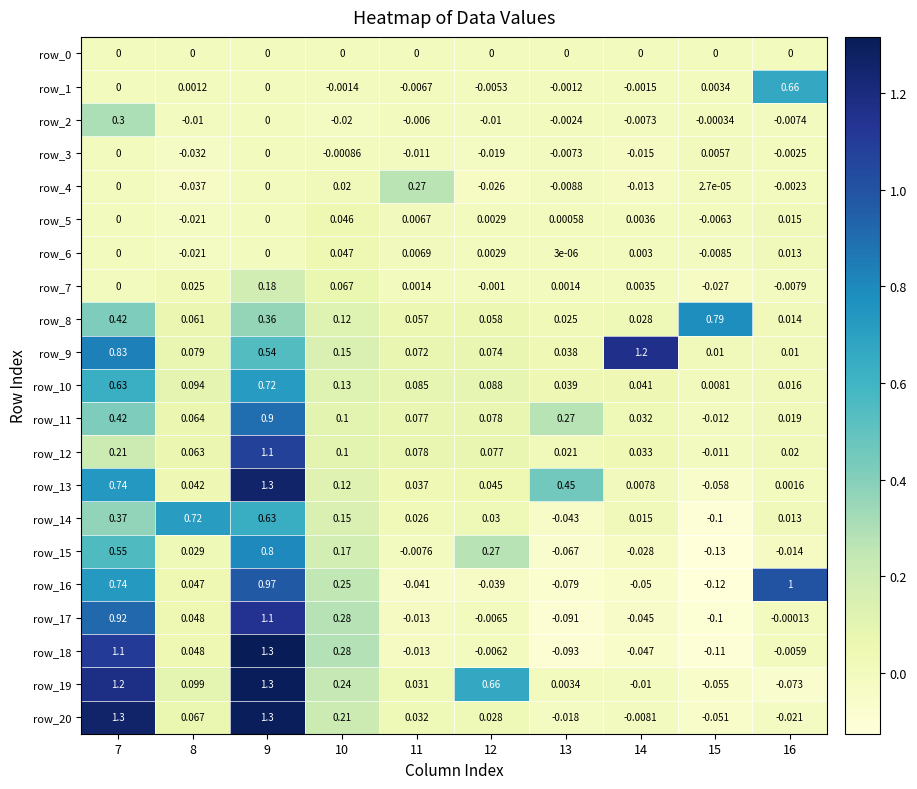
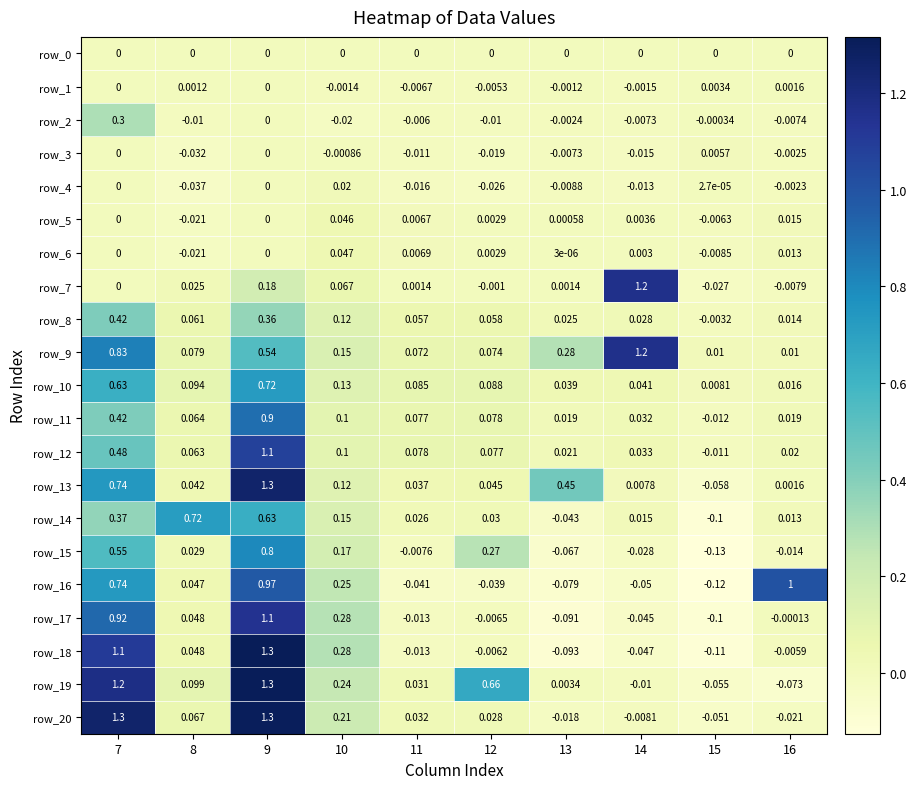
row_1, 16: 0.66 -> 0.0016
row_4, 11: 0.27 -> -0.016
row_7, 14: 0.0035 -> 1.2
row_8, 15: 0.79 -> -0.0032
row_9, 13: 0.038 -> 0.28
row_11, 13: 0.27 -> 0.019
row_12, 7: 0.21 -> 0.48
